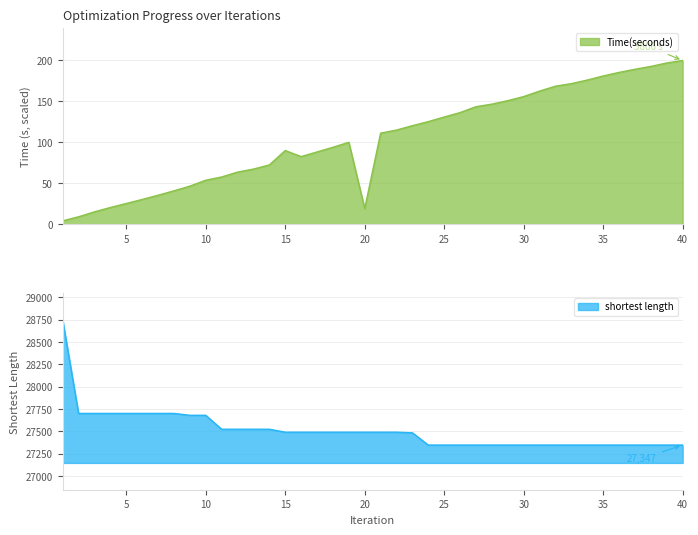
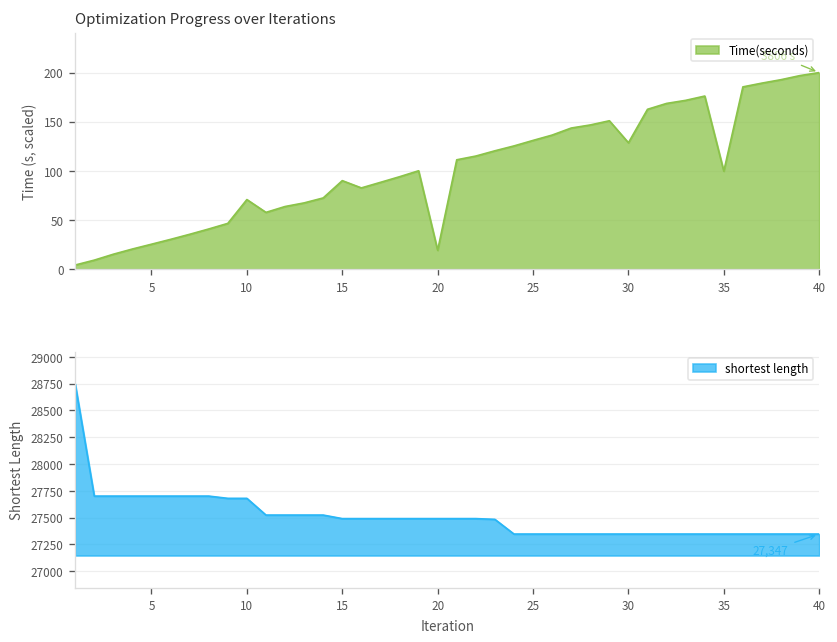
Optimization Progress over Iterations, 10: 50 -> 70
Optimization Progress over Iterations, 30: 160 -> 130
Optimization Progress over Iterations, 35: 180 -> 100
